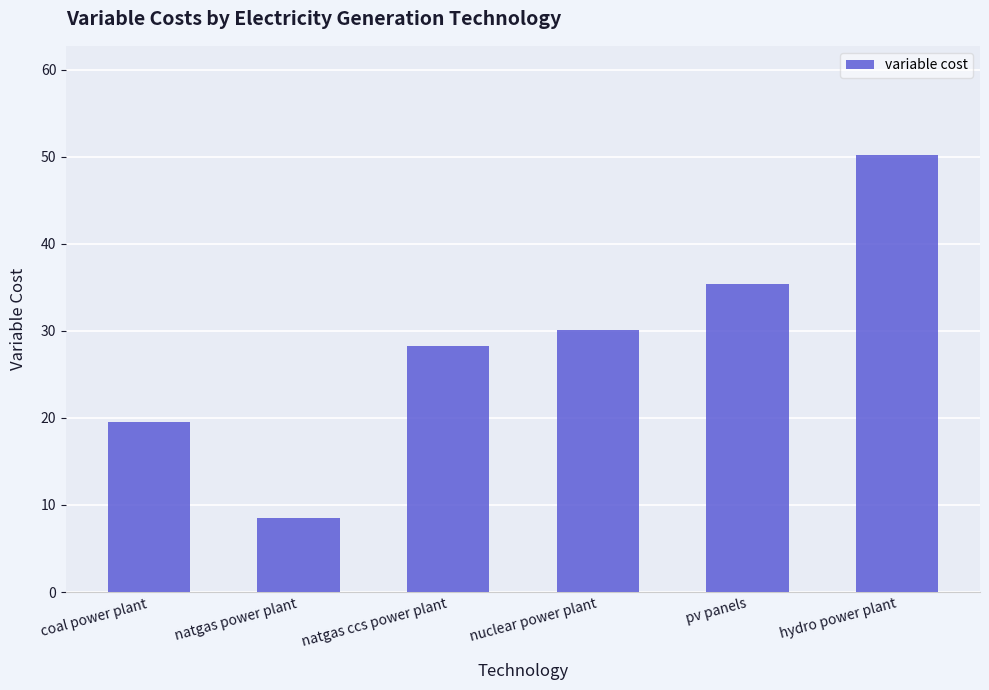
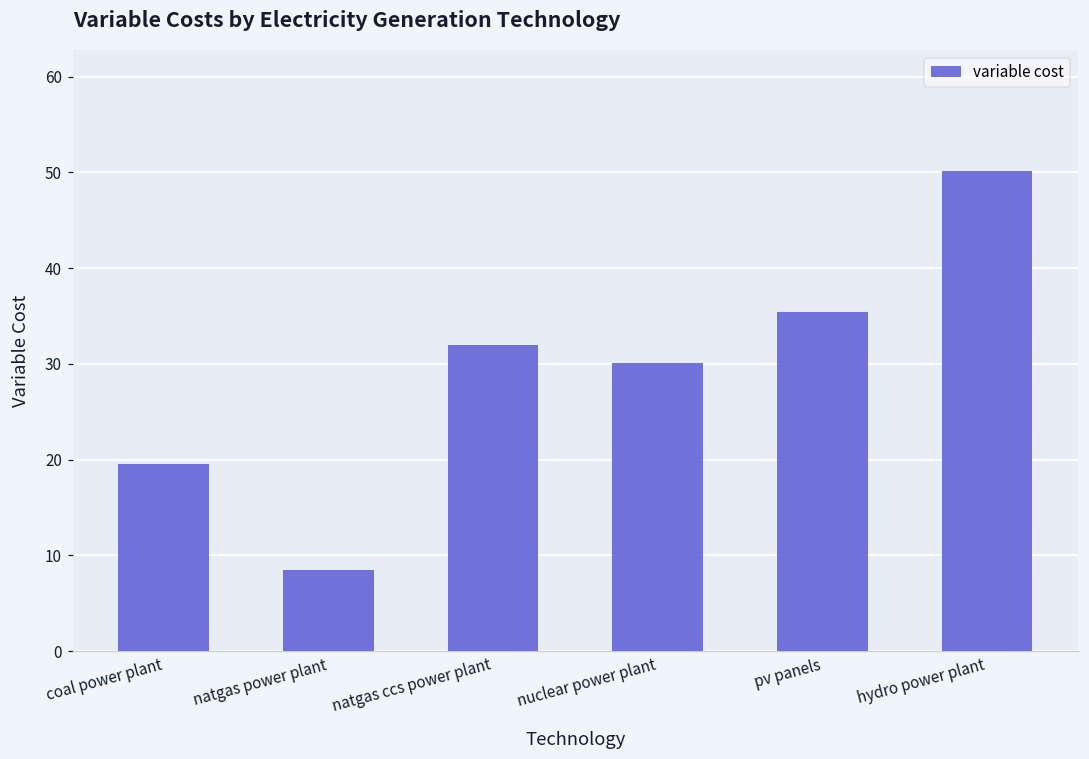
natgas ccs power plant: 28 -> 32
